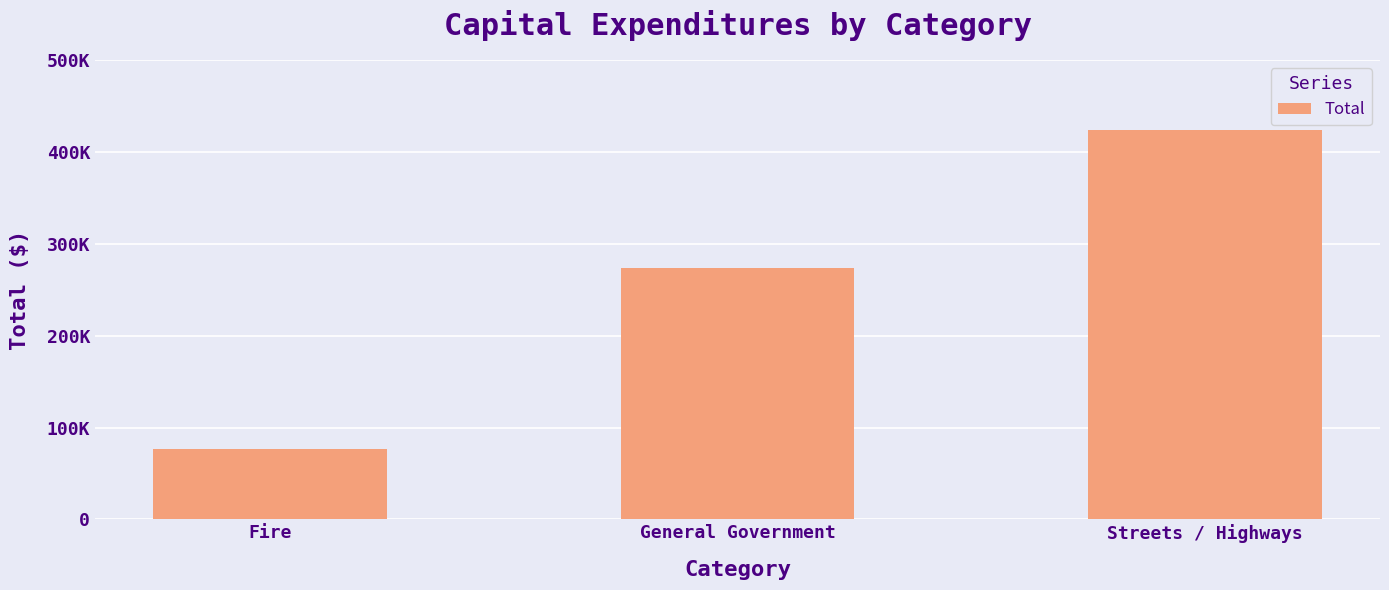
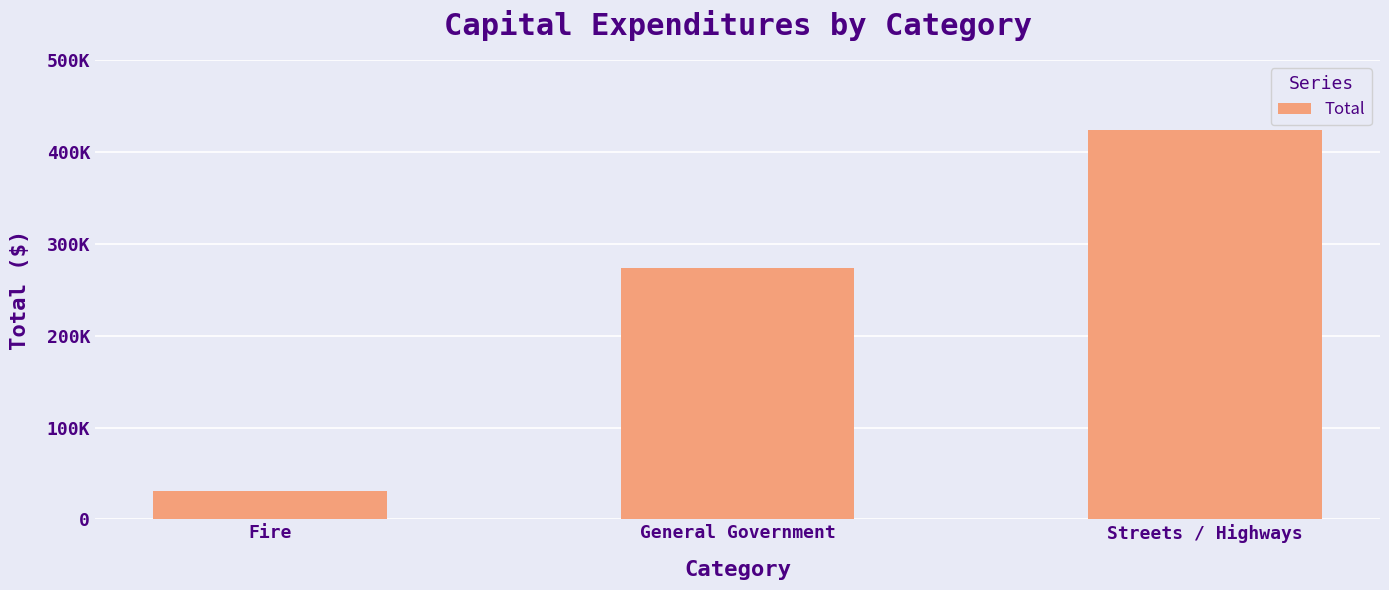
Fire: 80000 -> 30000
